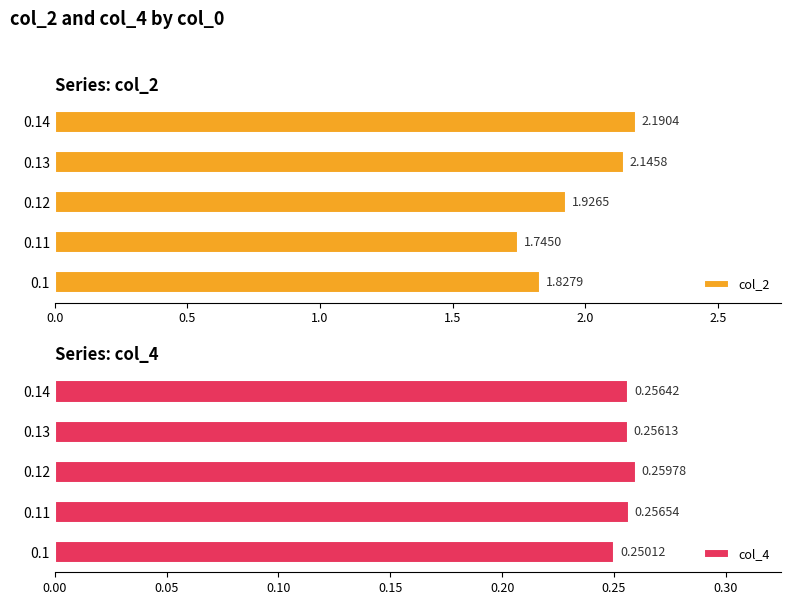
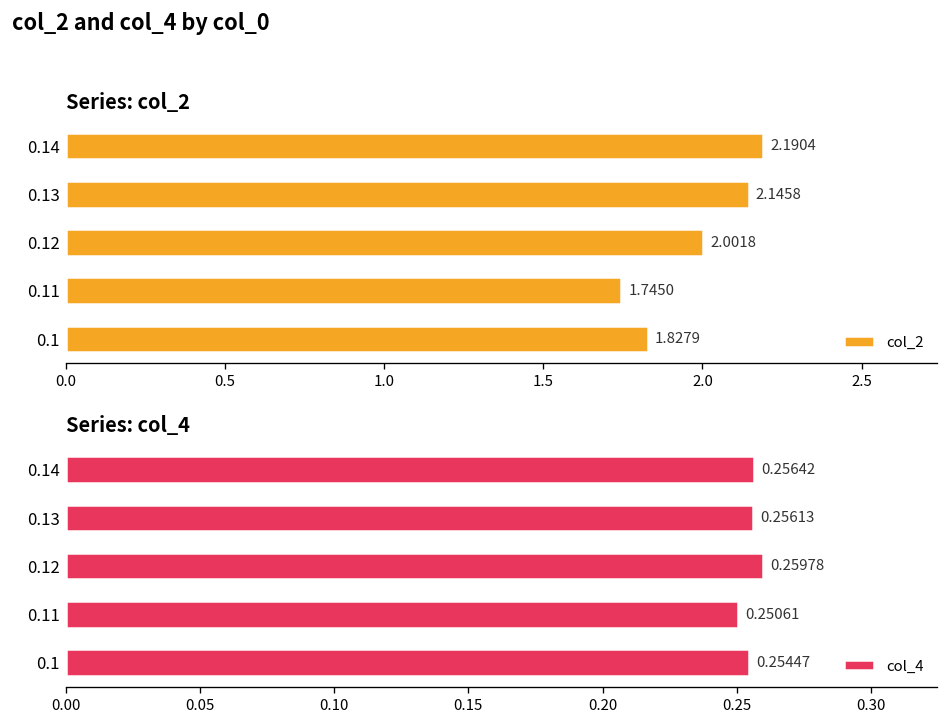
Series: col_2, 0.12: 1.9265 -> 2.0018
Series: col_4, 0.11: 0.25654 -> 0.25061
Series: col_4, 0.1: 0.25012 -> 0.25447
